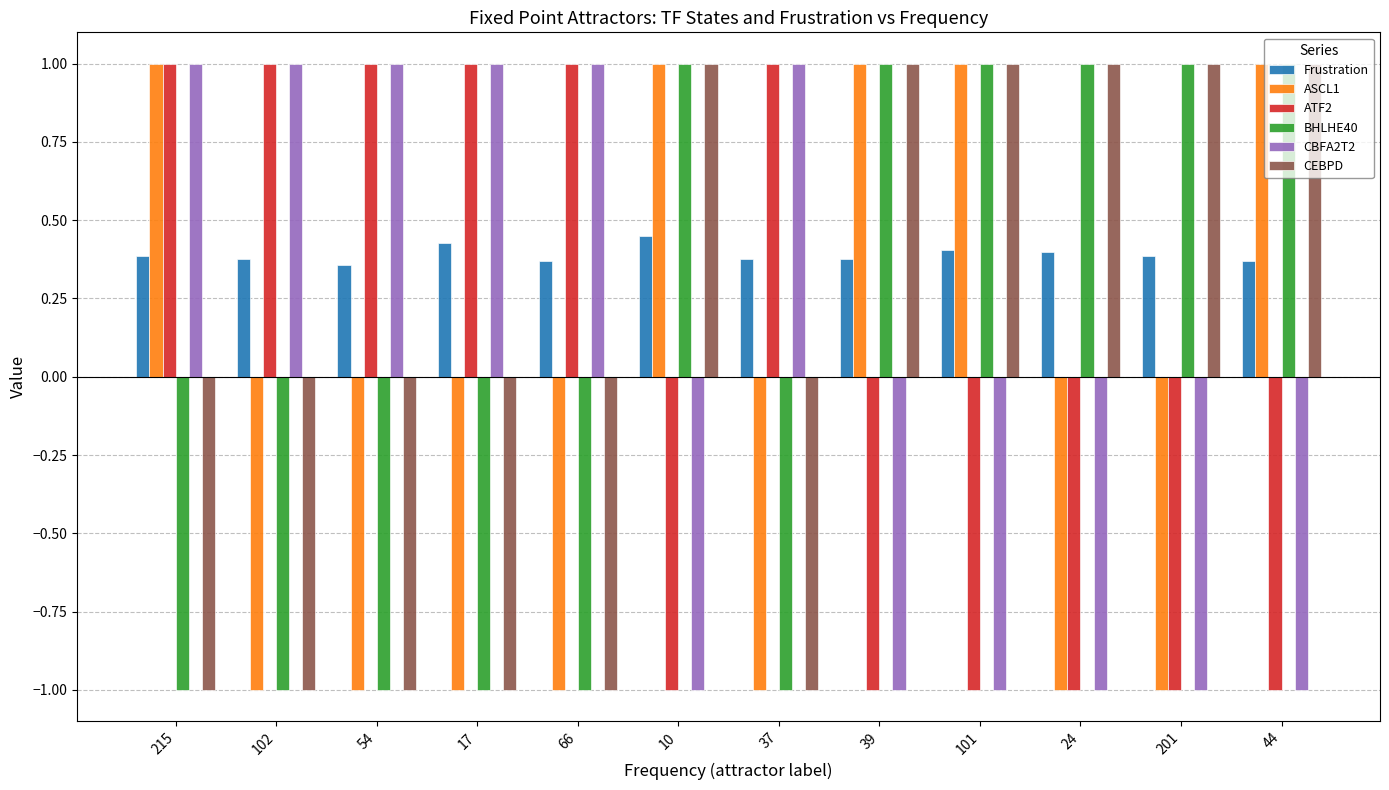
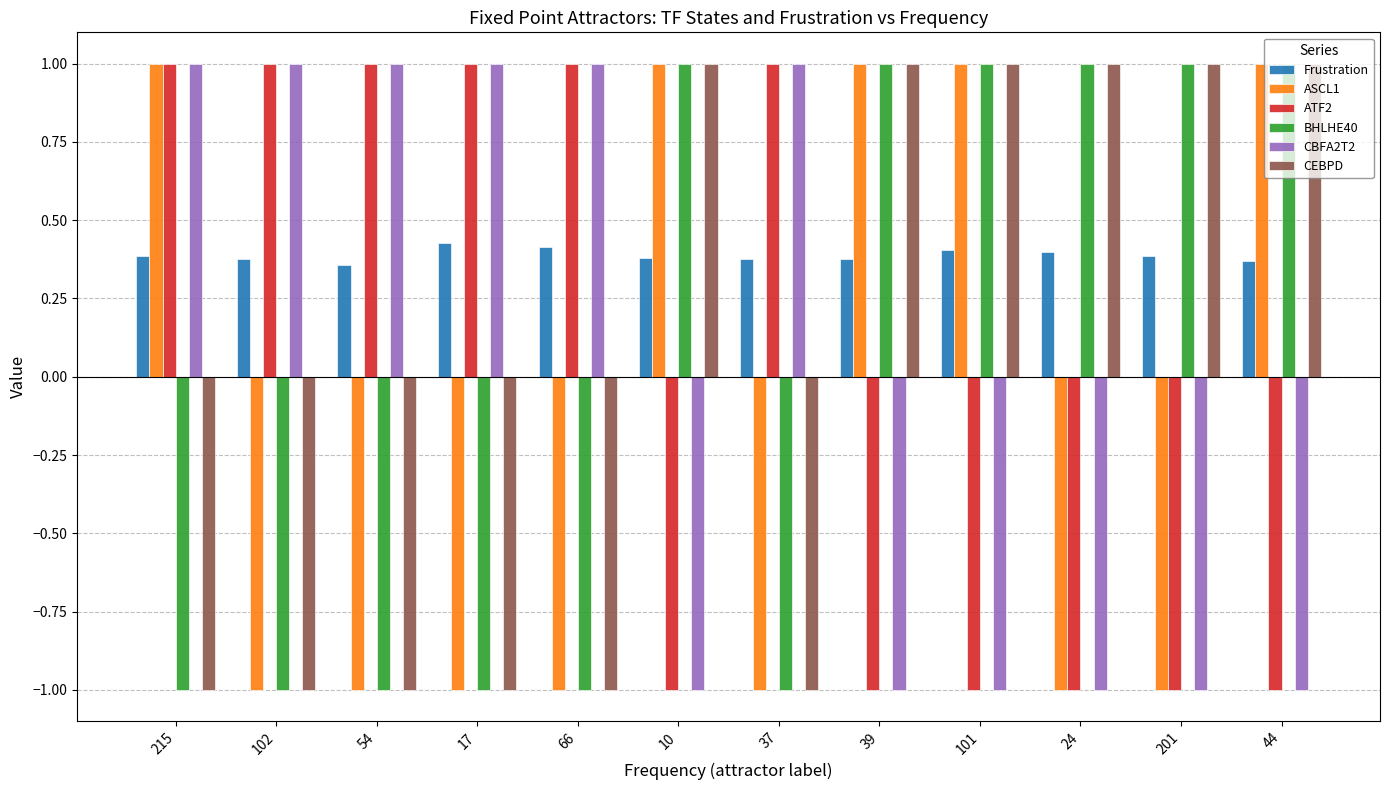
Frustration, 66: 0.37 -> 0.41
Frustration, 10: 0.45 -> 0.38
